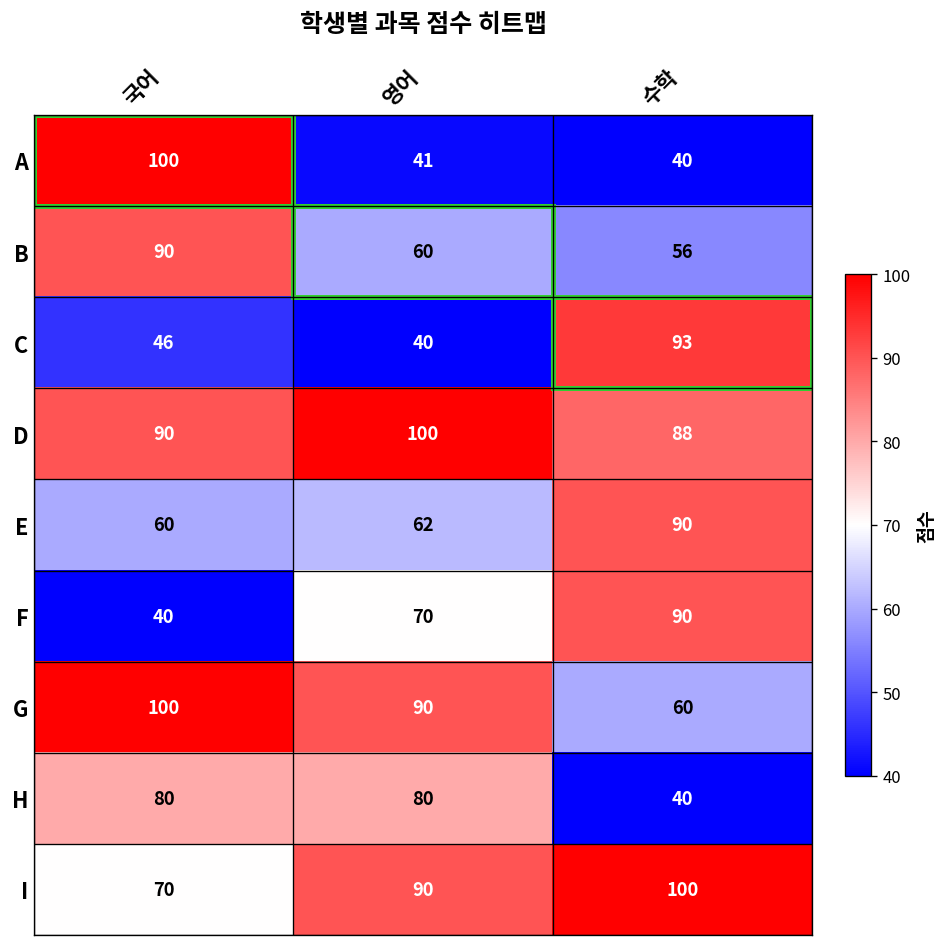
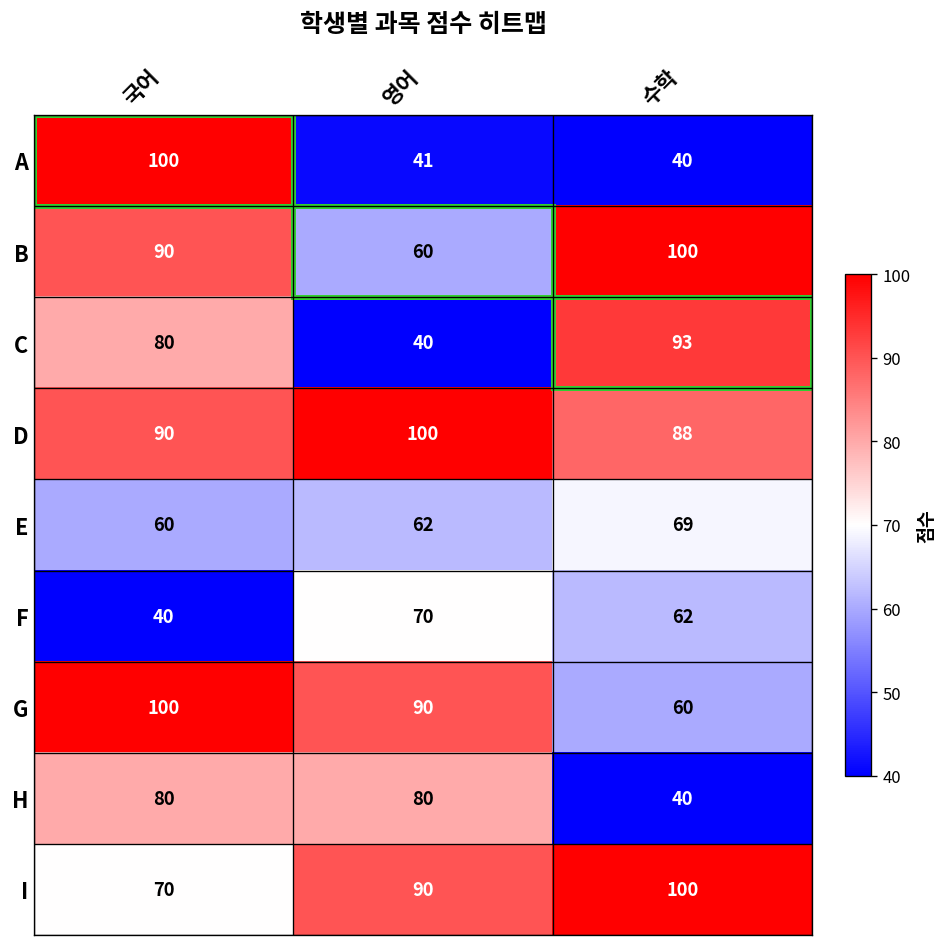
B, 수학: 56 -> 100
C, 국어: 46 -> 80
E, 수학: 90 -> 69
F, 수학: 90 -> 62
